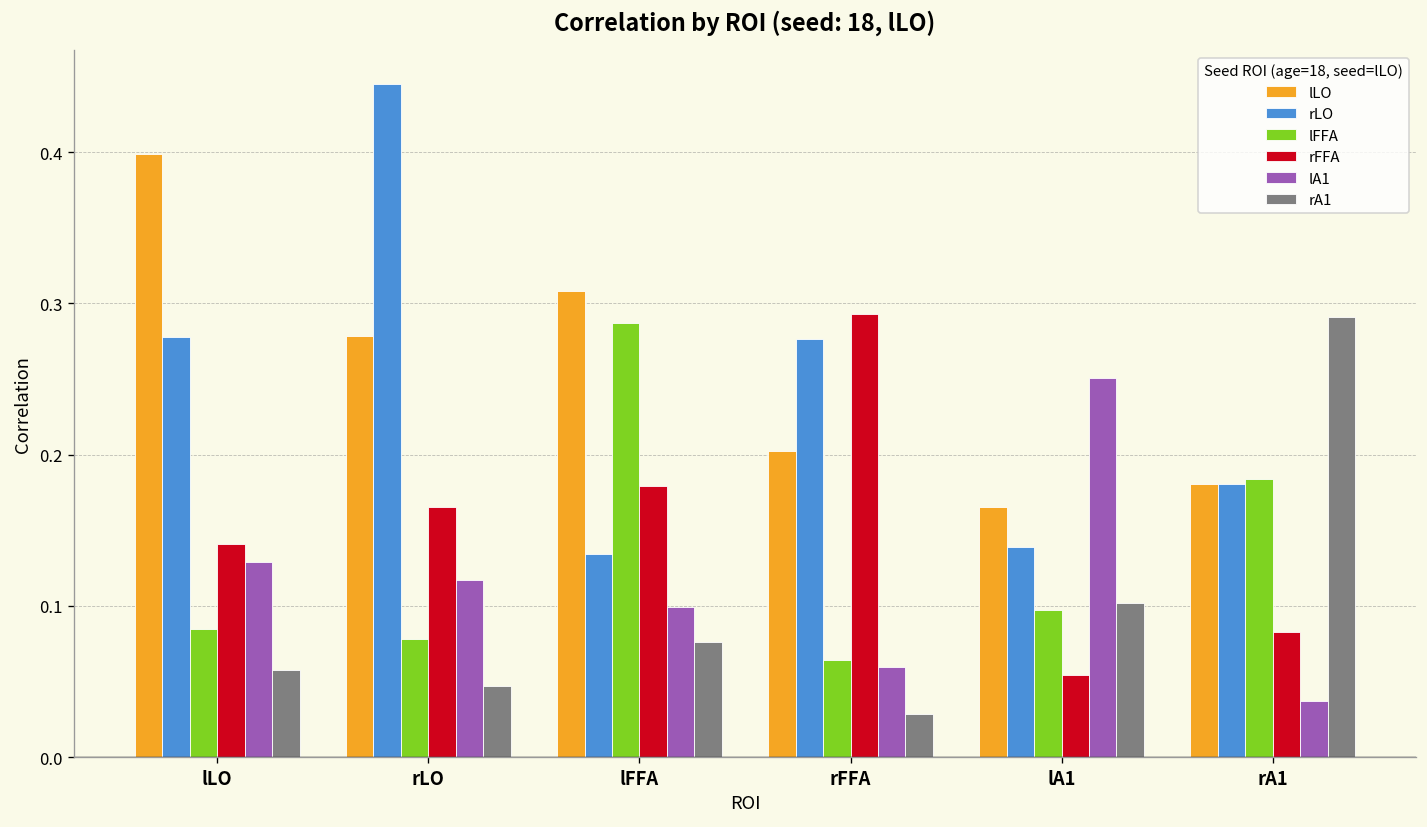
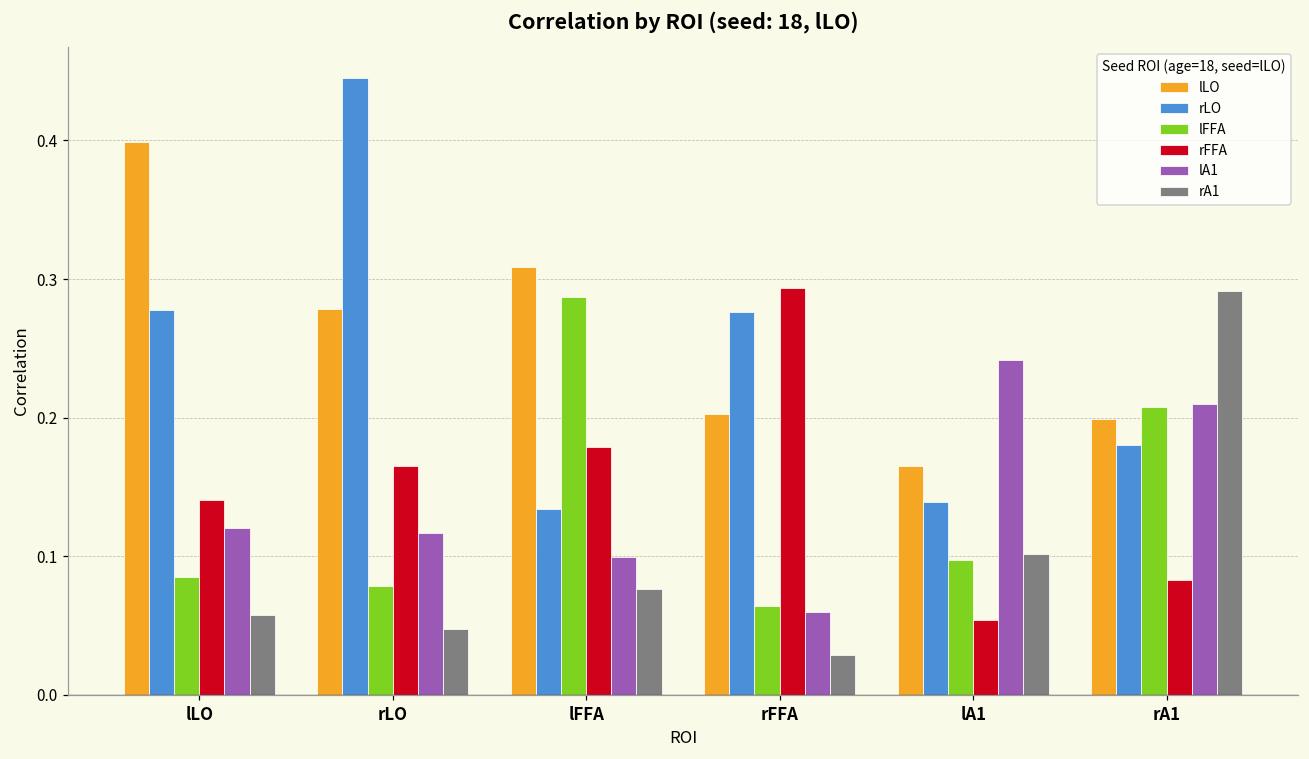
lA1, lLO: 0.129 -> 0.121
lA1, lA1: 0.251 -> 0.241
lLO, rA1: 0.180 -> 0.199
lFFA, rA1: 0.184 -> 0.207
lA1, rA1: 0.037 -> 0.210
